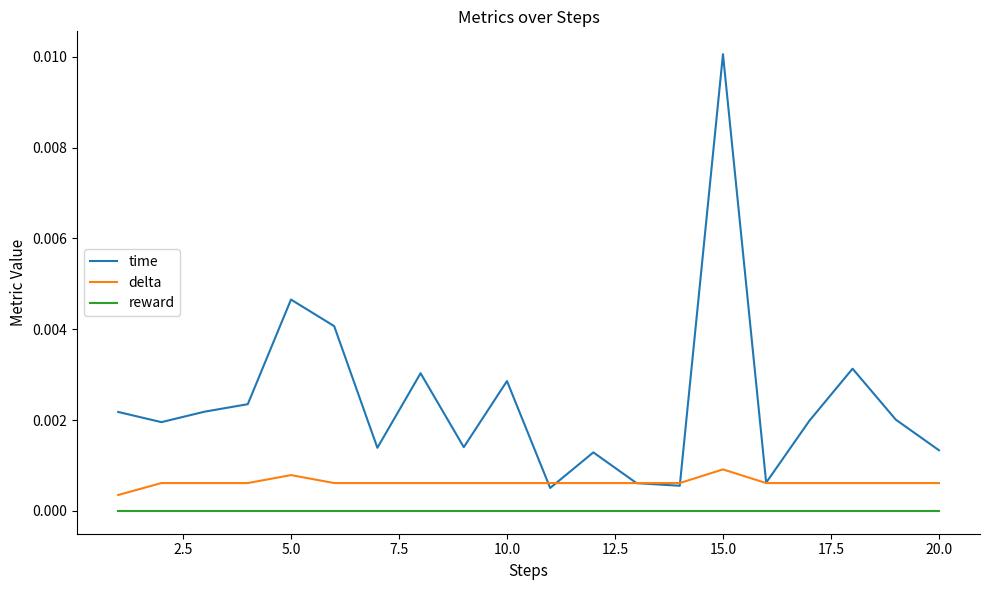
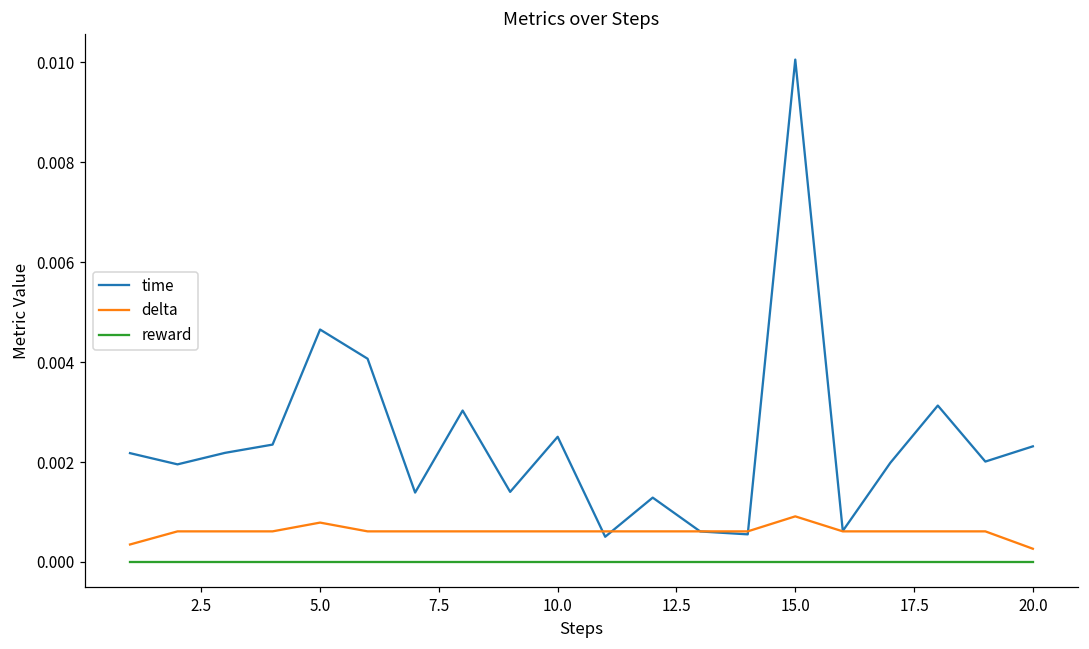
time, 10.0: 0.0029 -> 0.0025
time, 20.0: 0.0013 -> 0.0023
delta, 20.0: 0.0006 -> 0.0003
